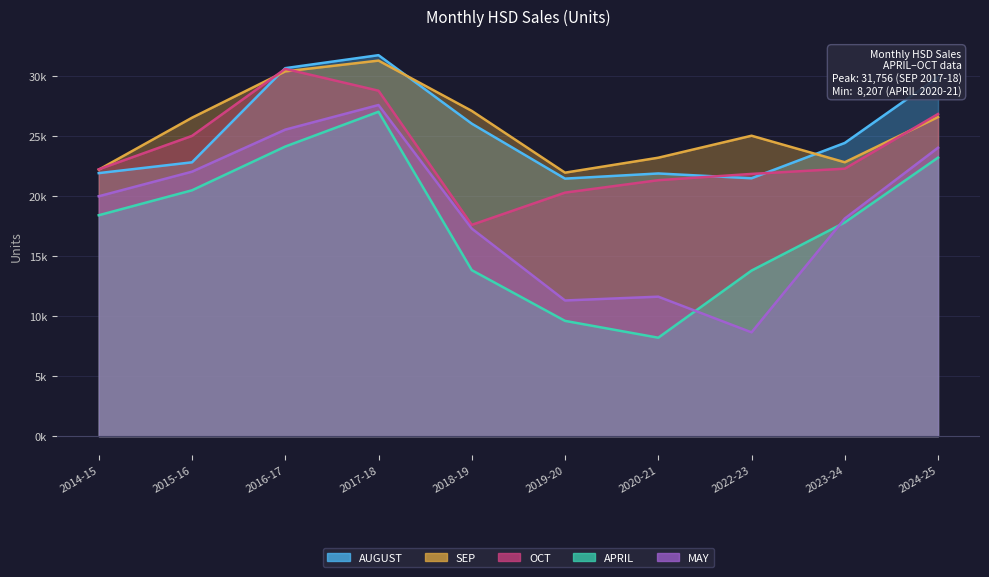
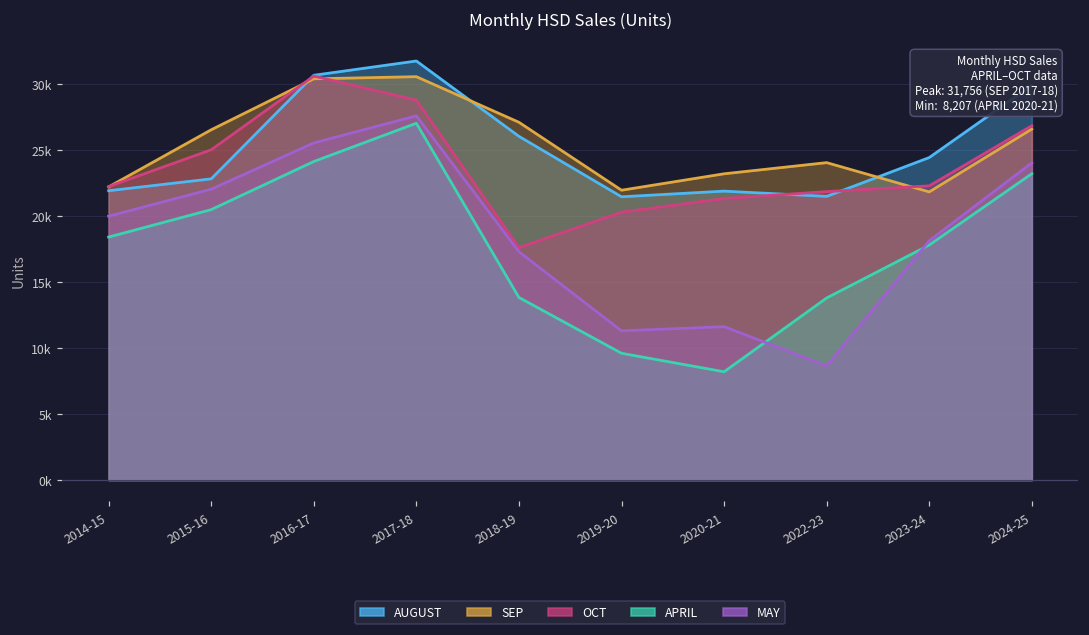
SEP, 2017-18: 31300 -> 30600
SEP, 2022-23: 25000 -> 24100
SEP, 2023-24: 22800 -> 21800
